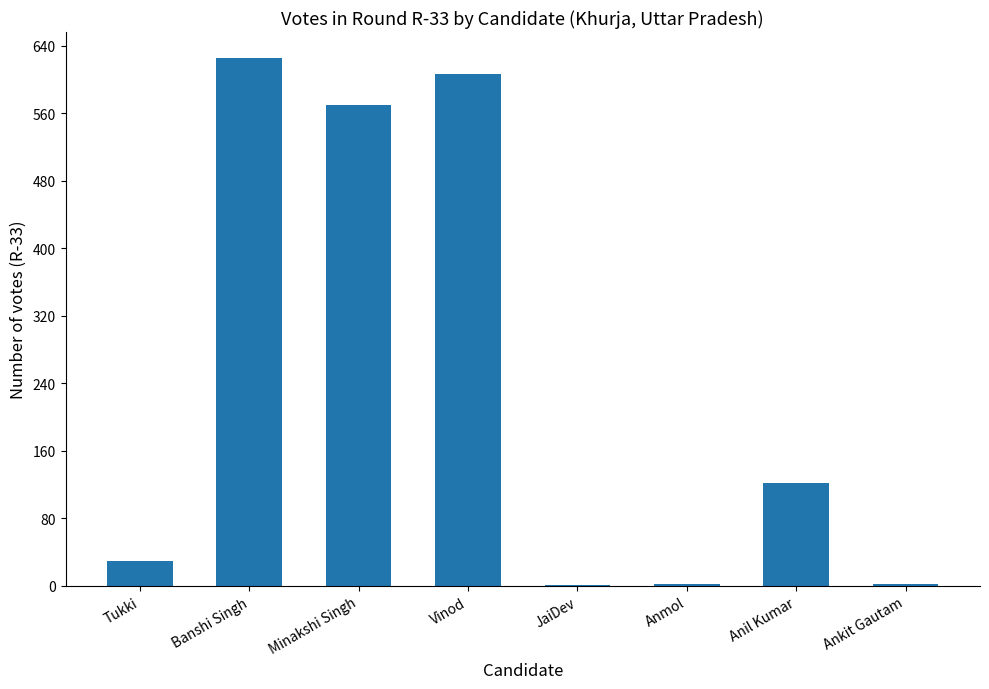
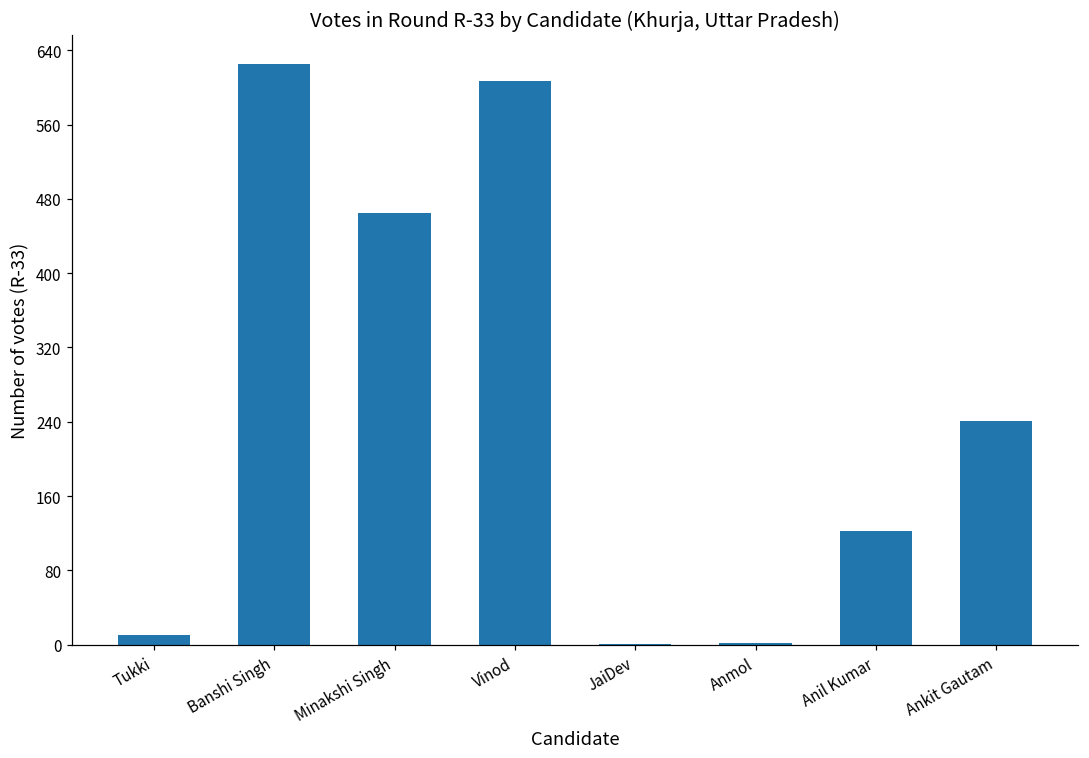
Tukki: 30 -> 10
Minakshi Singh: 570 -> 470
Ankit Gautam: 0 -> 240
